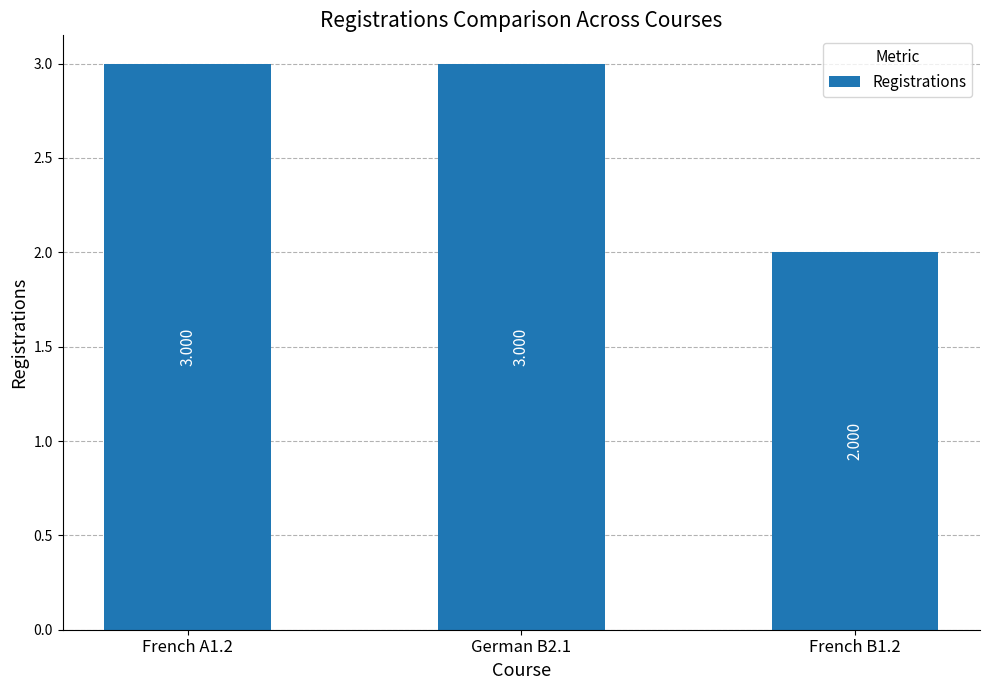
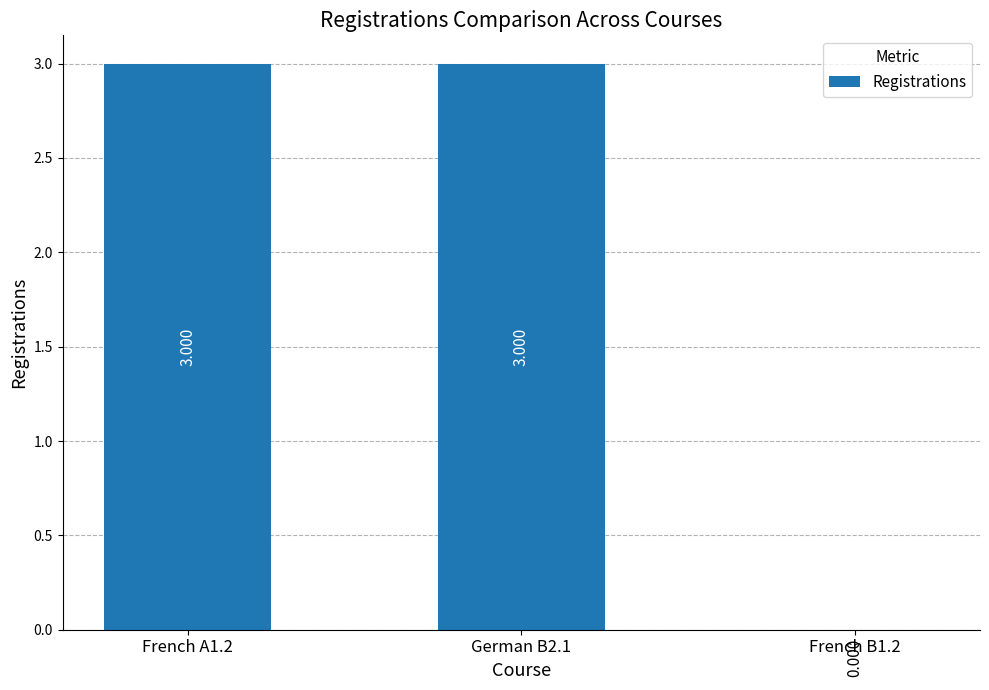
French B1.2: 2.000 -> 0.000
